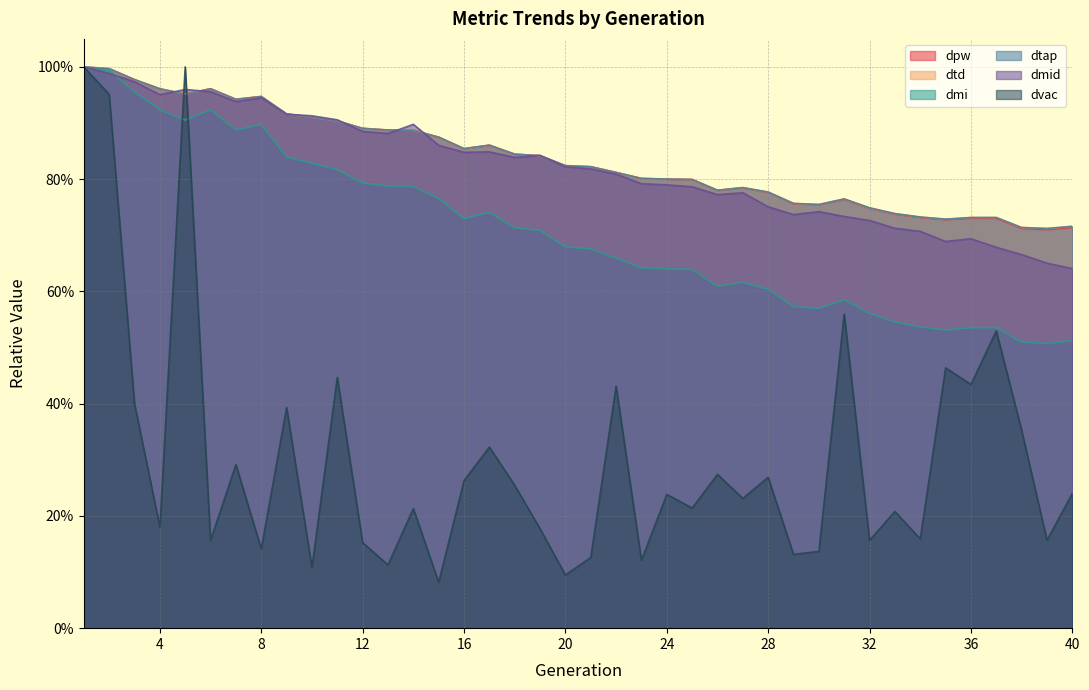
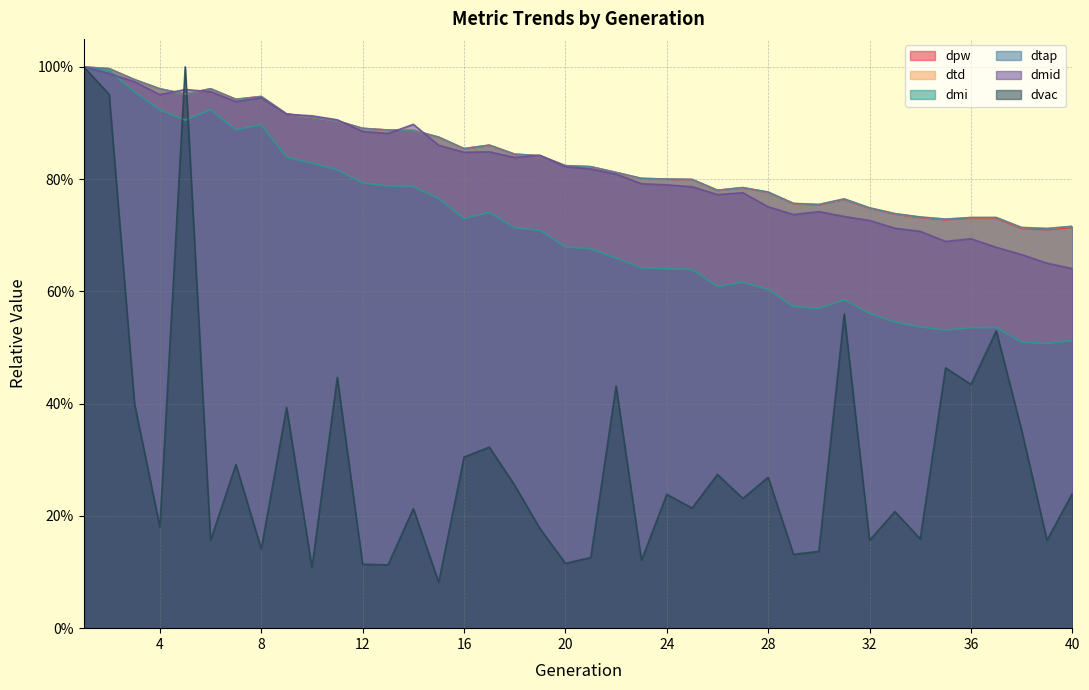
dvac, 12: 15% -> 11%
dvac, 16: 26% -> 30%
dvac, 20: 9% -> 12%
